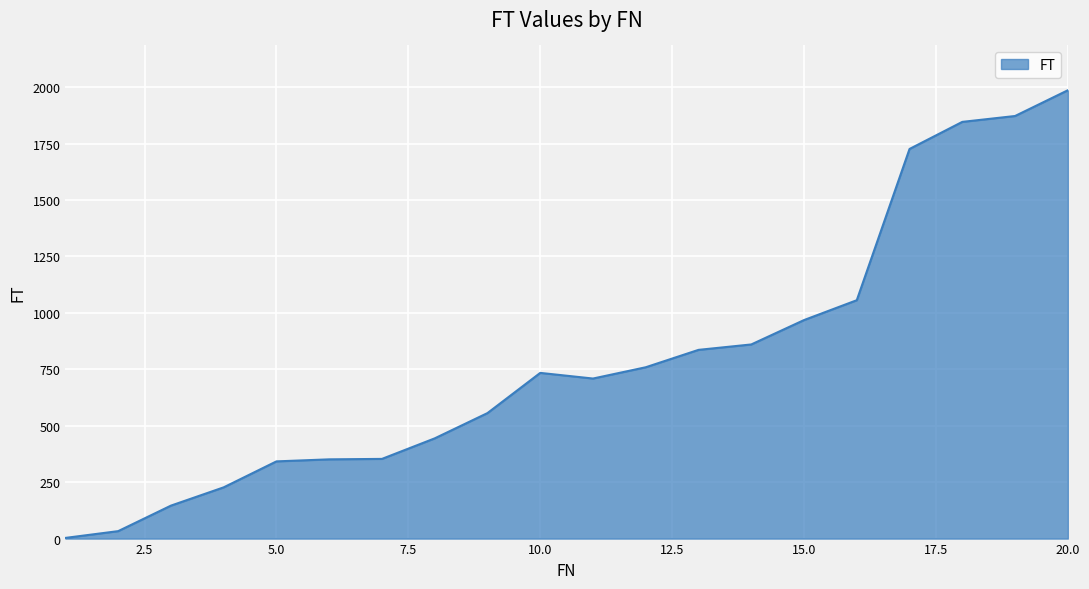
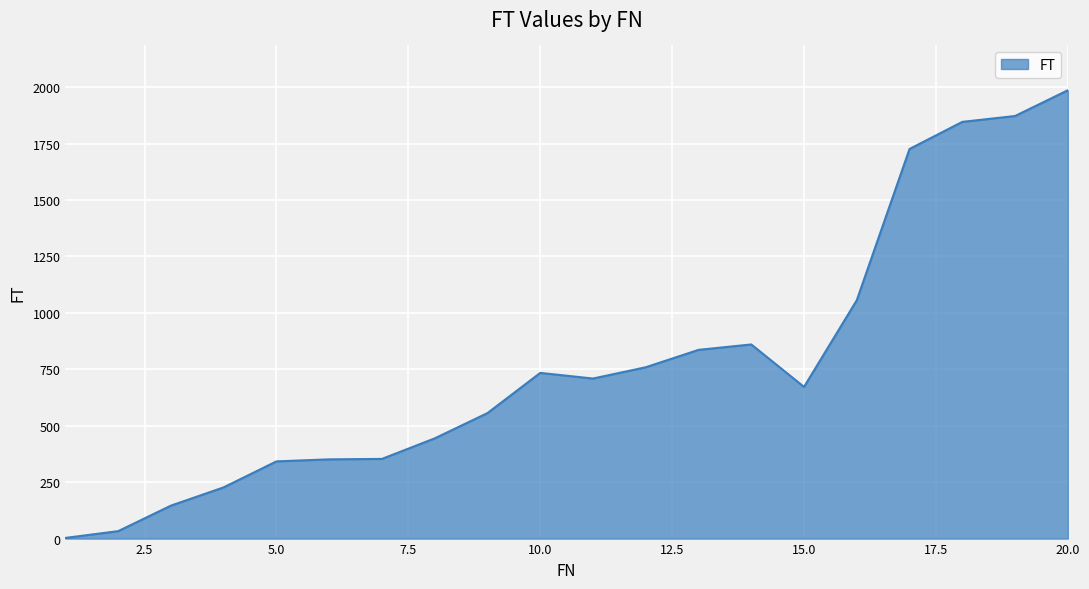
15.0: 970 -> 670
